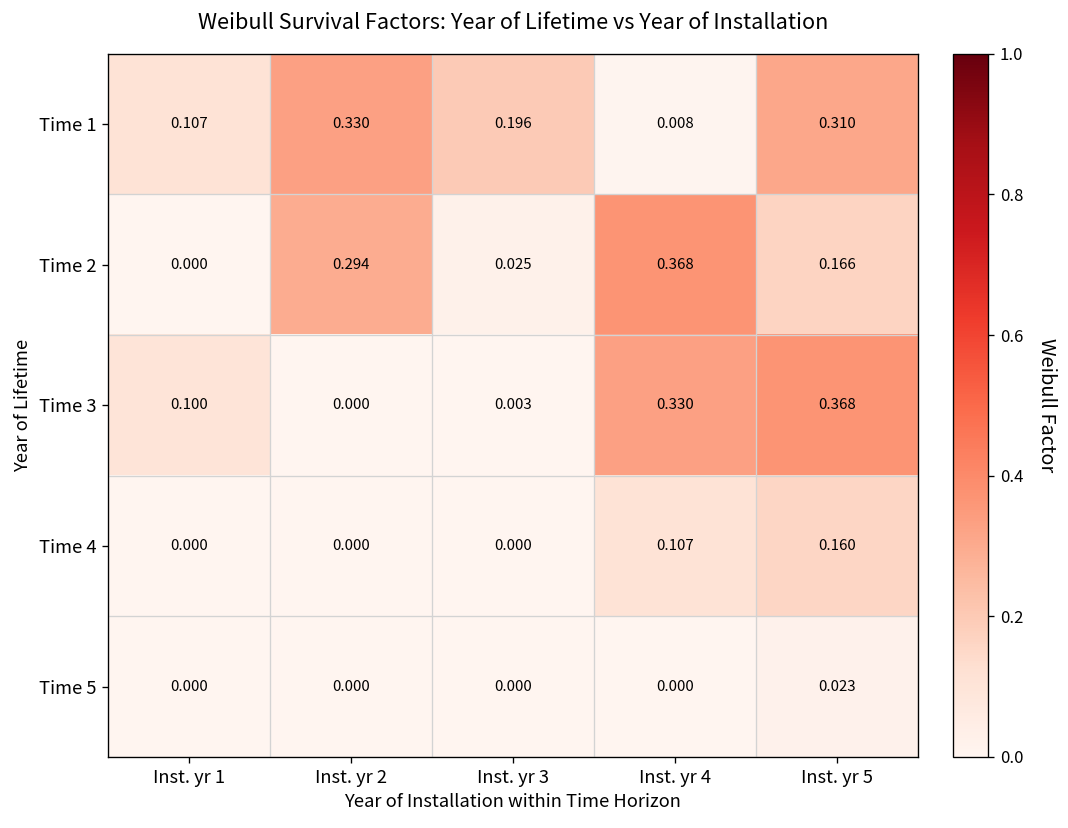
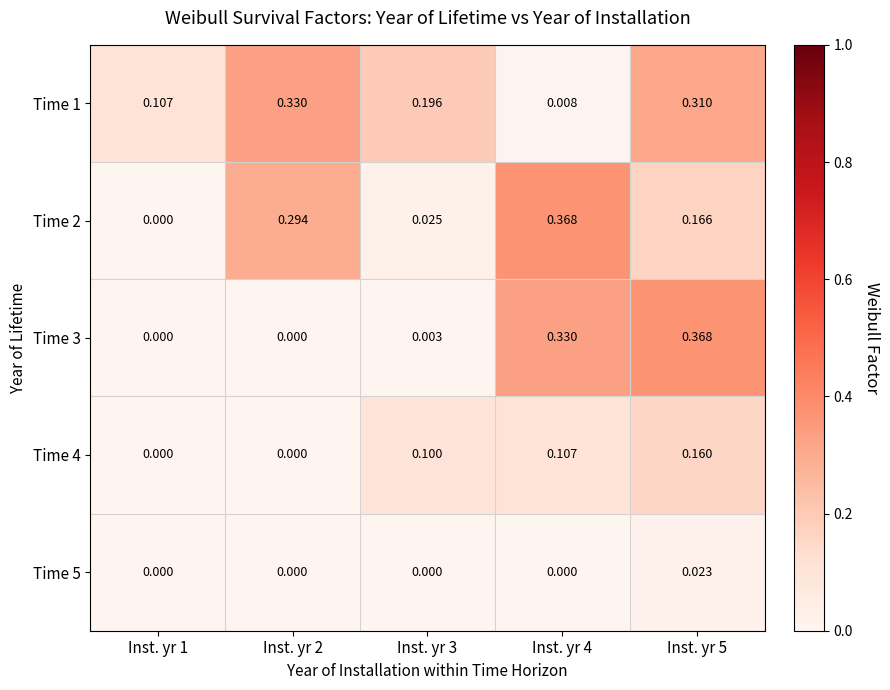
Time 3, Inst. yr 1: 0.100 -> 0.000
Time 4, Inst. yr 3: 0.000 -> 0.100
